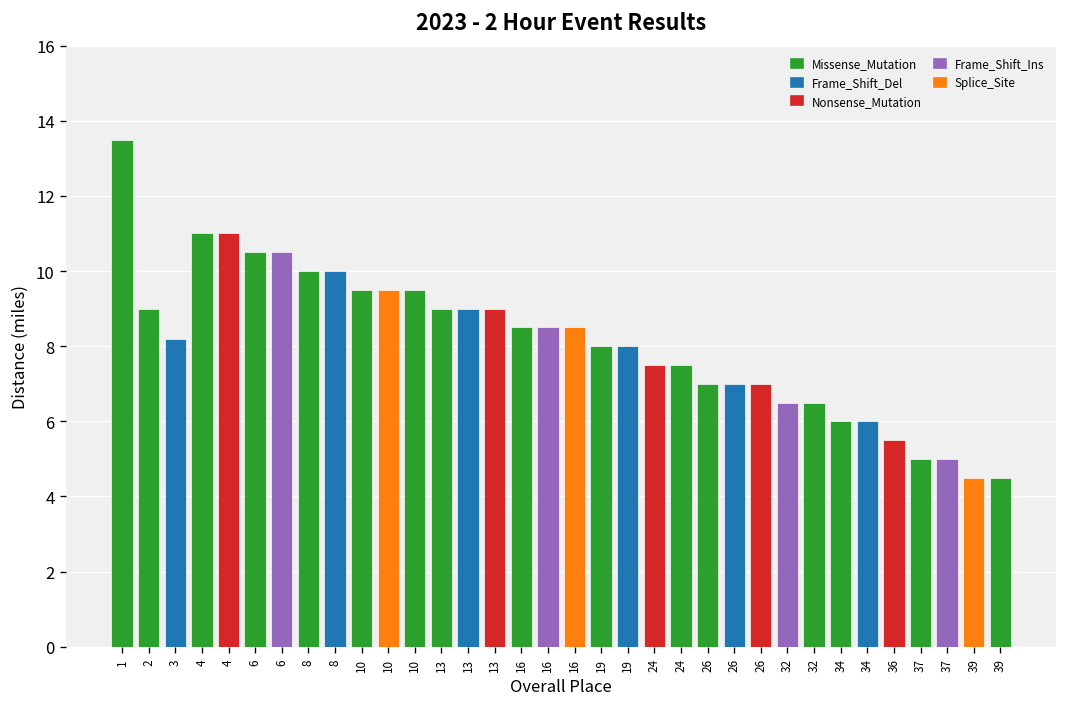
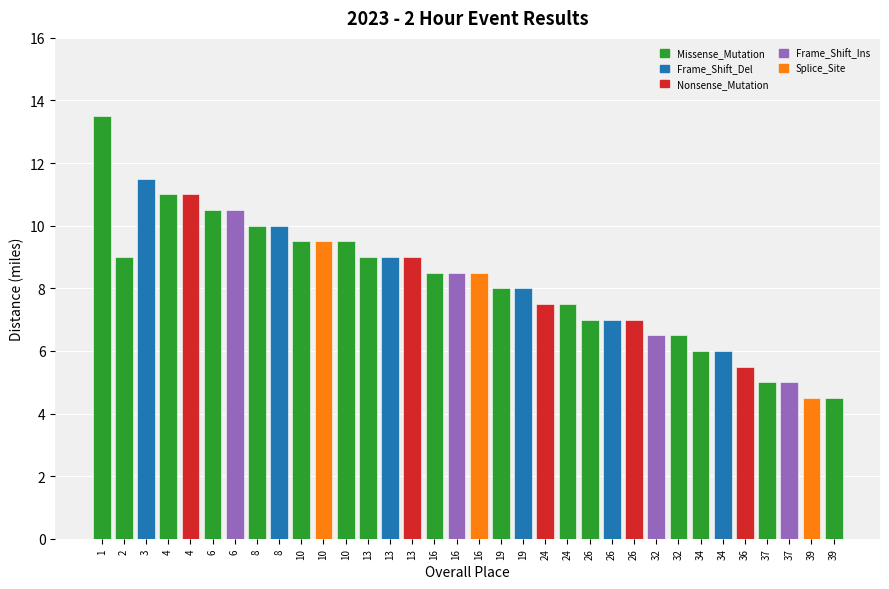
3: 8.2 -> 11.5
